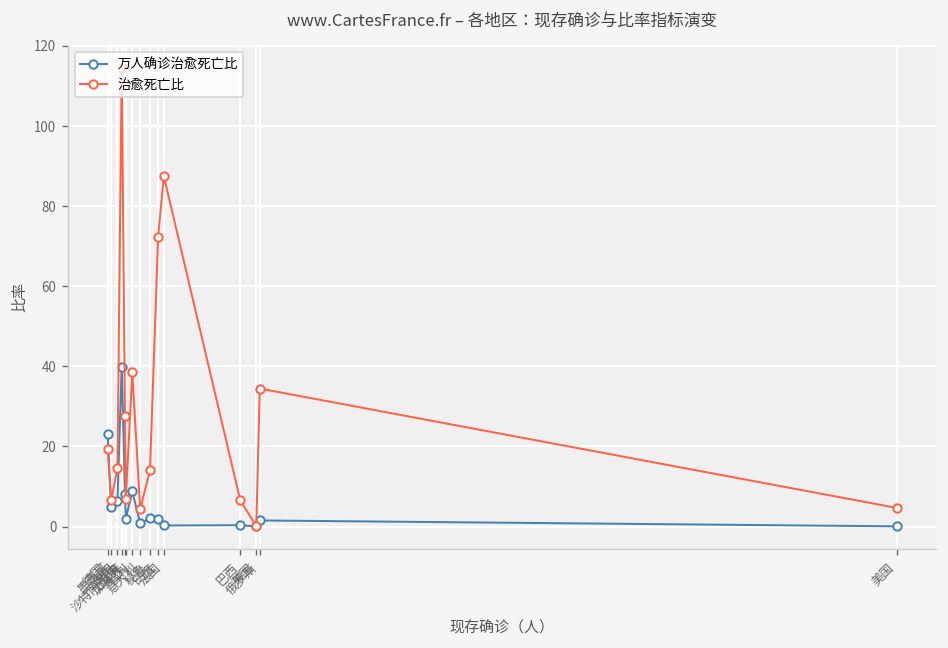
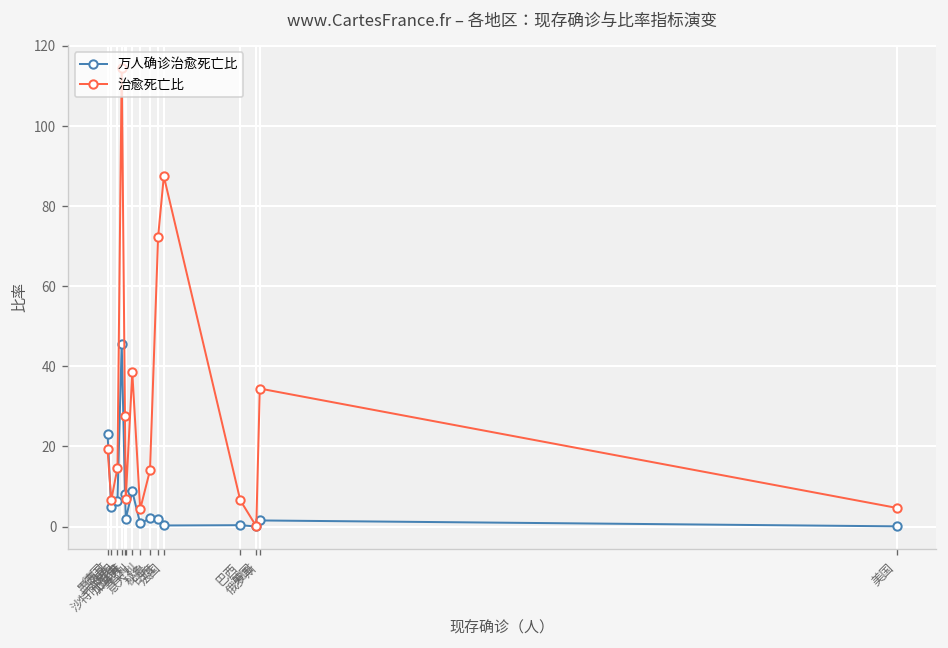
万人确诊治愈死亡比, 沙特阿拉伯: 40 -> 46
